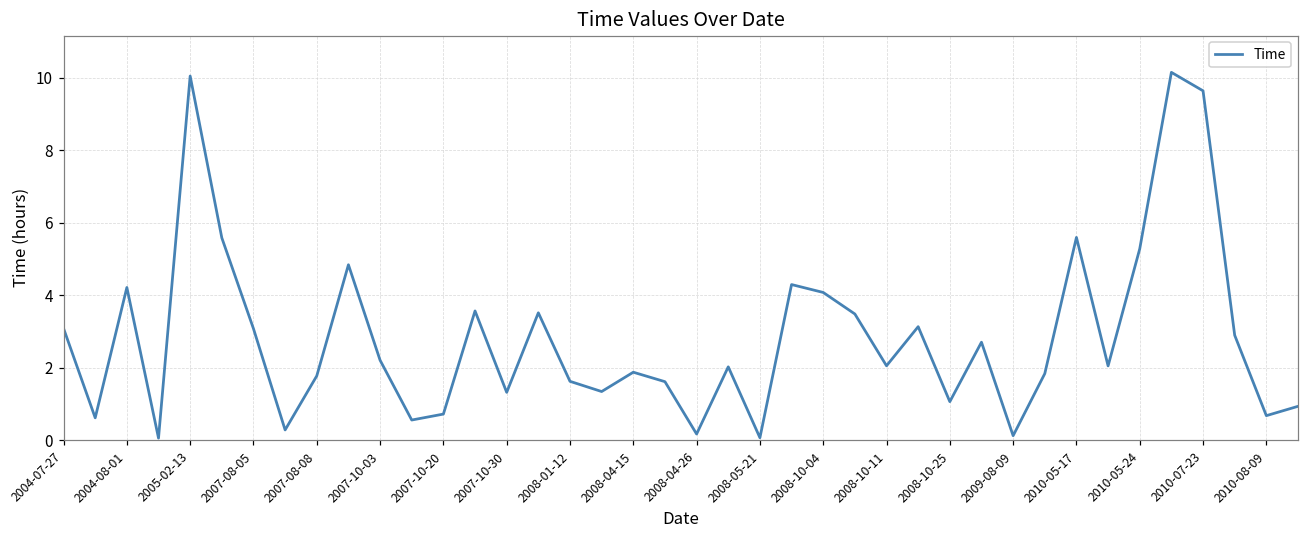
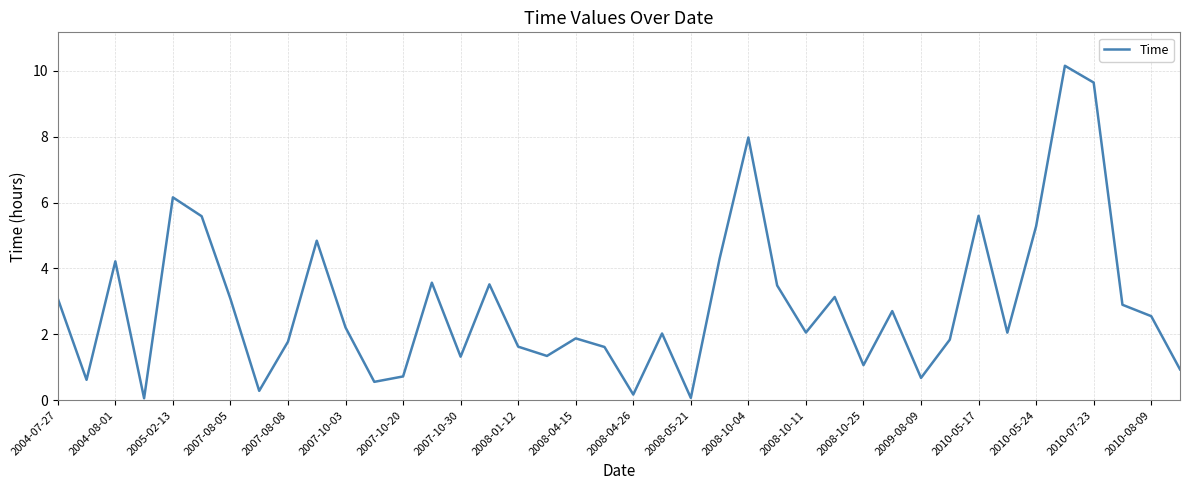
2005-02-13: 10.1 -> 6.2
2008-10-04: 4.1 -> 8.0
2009-08-09: 0.1 -> 0.7
2010-08-09: 0.7 -> 2.6
